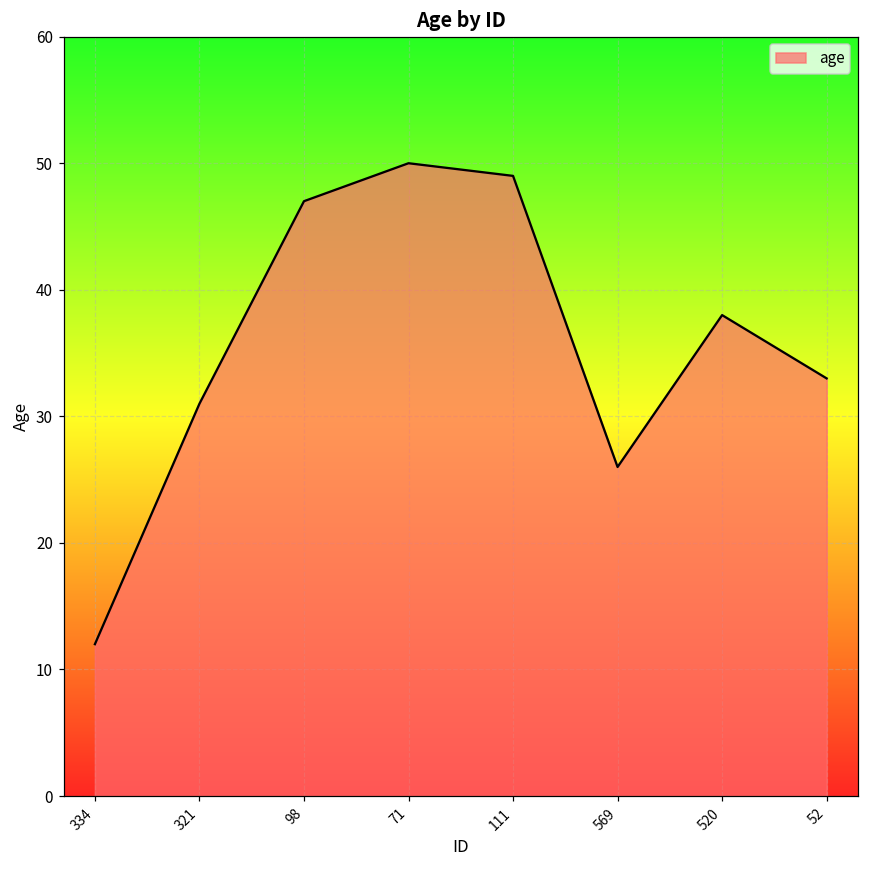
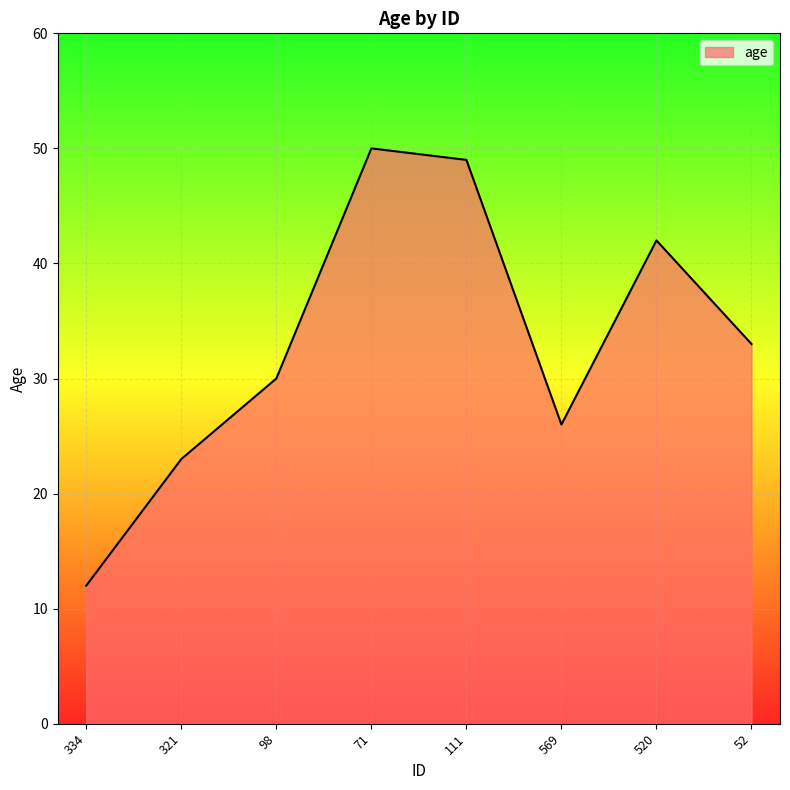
321: 31 -> 23
98: 47 -> 30
520: 38 -> 42
